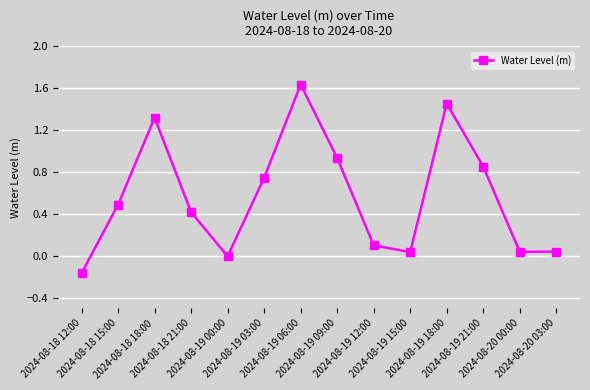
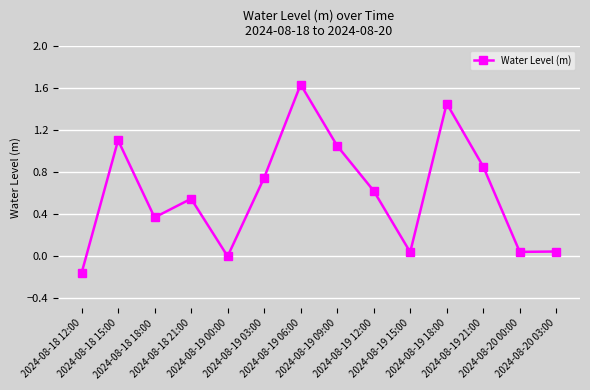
2024-08-18 15:00: 0.49 -> 1.10
2024-08-18 18:00: 1.32 -> 0.37
2024-08-18 21:00: 0.42 -> 0.55
2024-08-19 09:00: 0.93 -> 1.05
2024-08-19 12:00: 0.10 -> 0.62
